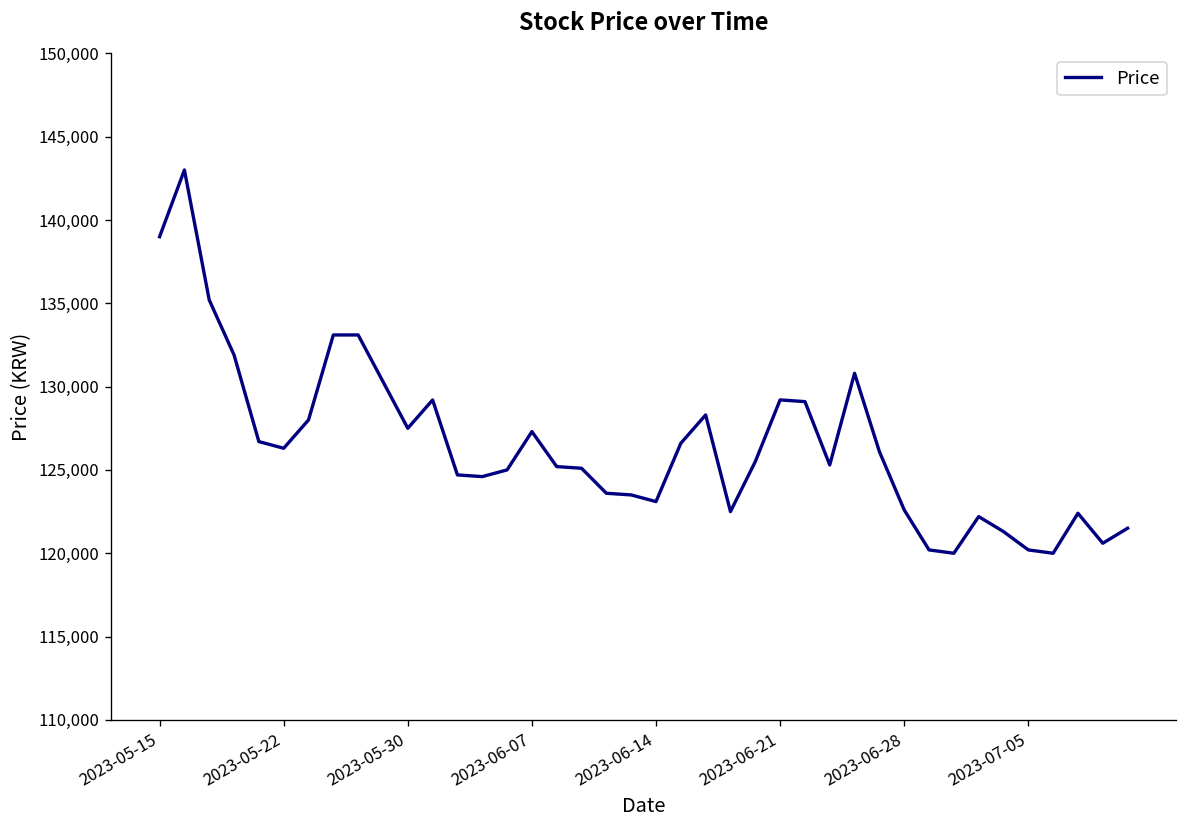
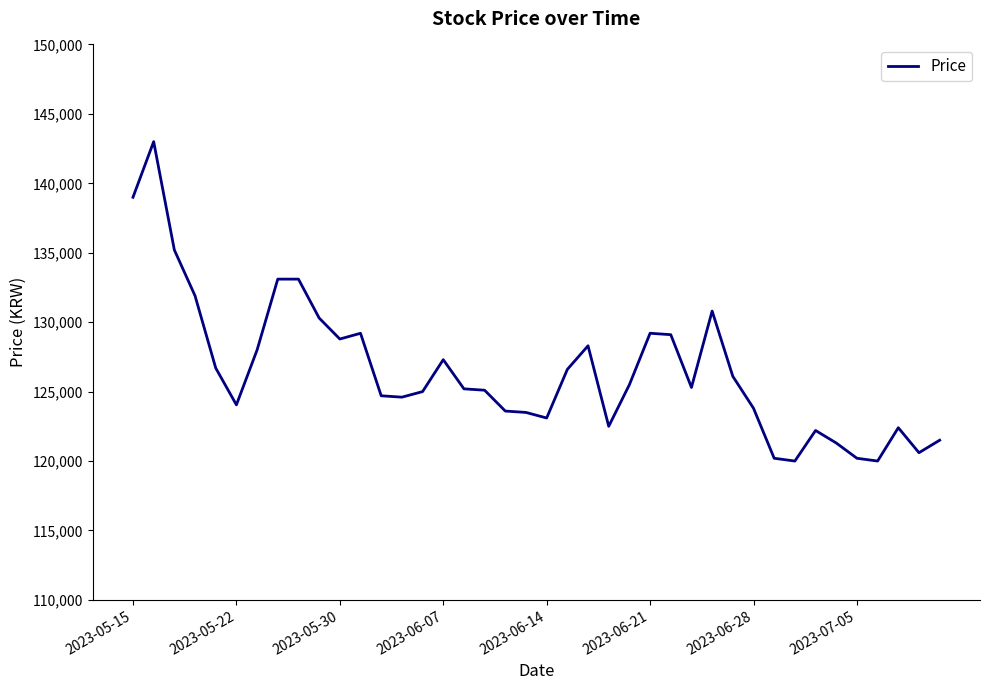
2023-05-22: 126,300 -> 124,000
2023-05-30: 127,500 -> 128,800
2023-06-28: 122,600 -> 123,800
